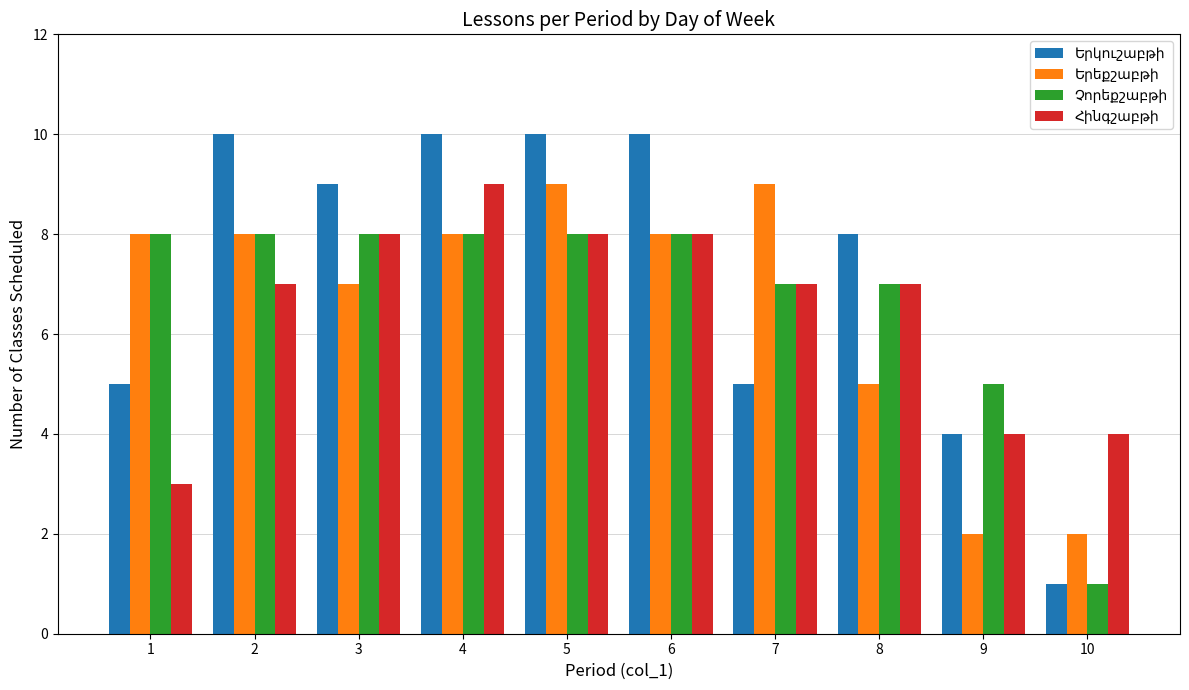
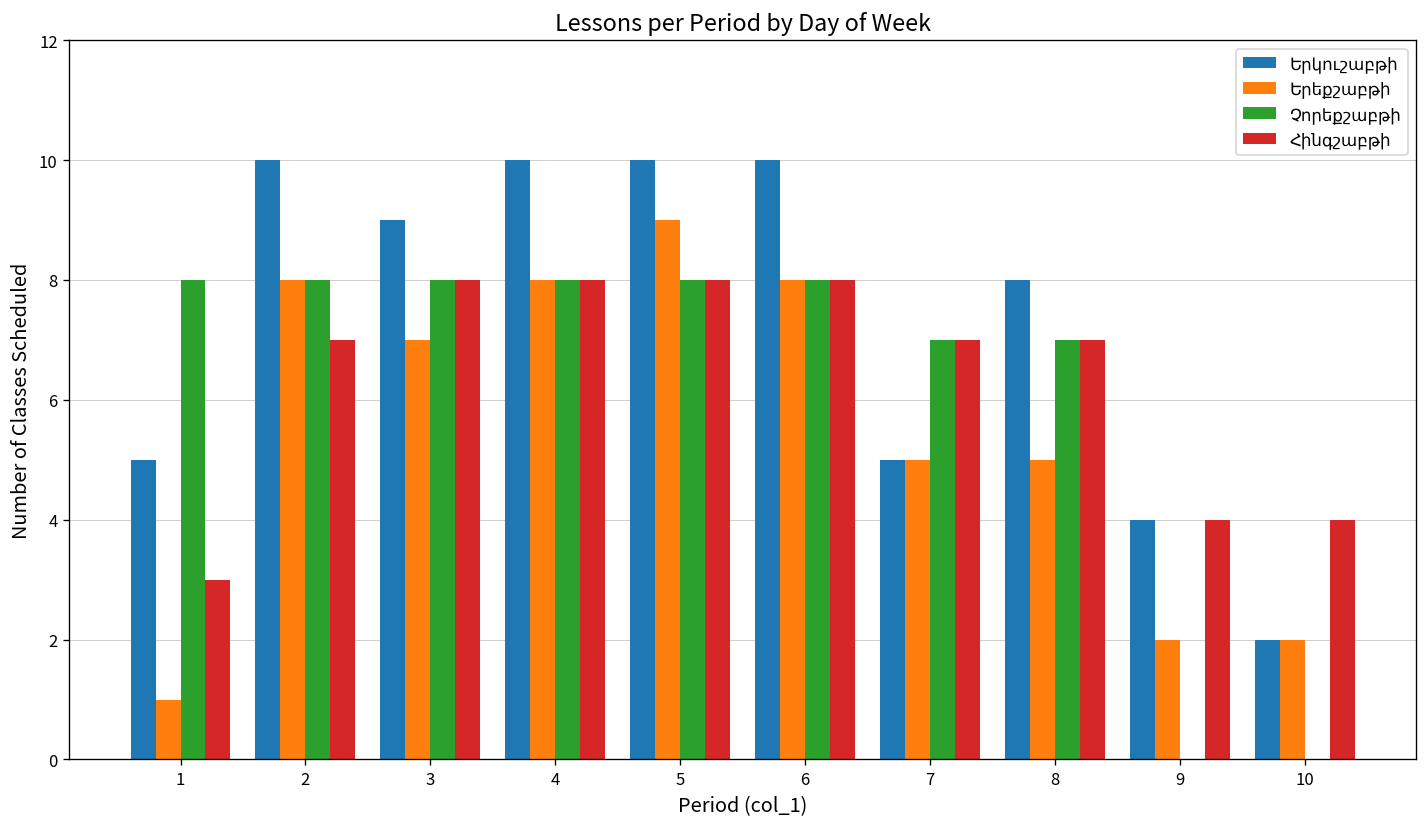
Երեքշաբթի, 1: 8 -> 1
Հինգշաբթի, 4: 9 -> 8
Երեքշաբթի, 7: 9 -> 5
Չորեքշաբթի, 9: 5 -> 0
Երկուշաբթի, 10: 1 -> 2
Չորեքշաբթի, 10: 1 -> 0
